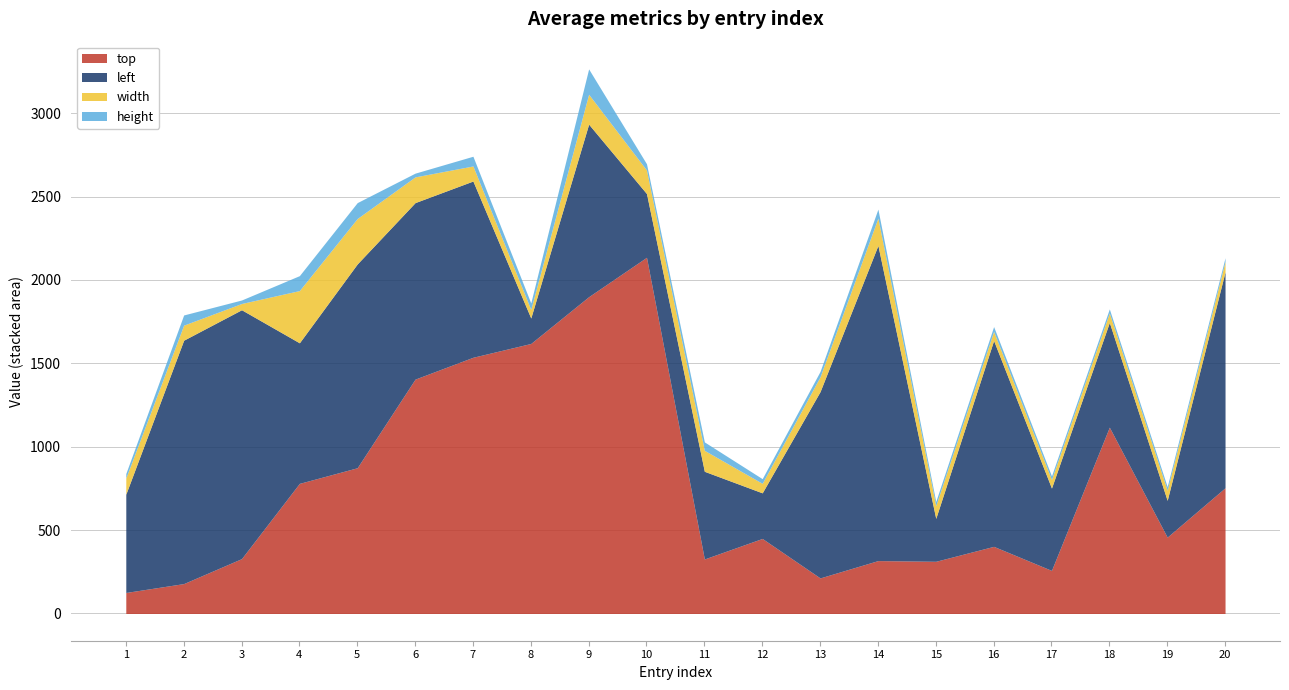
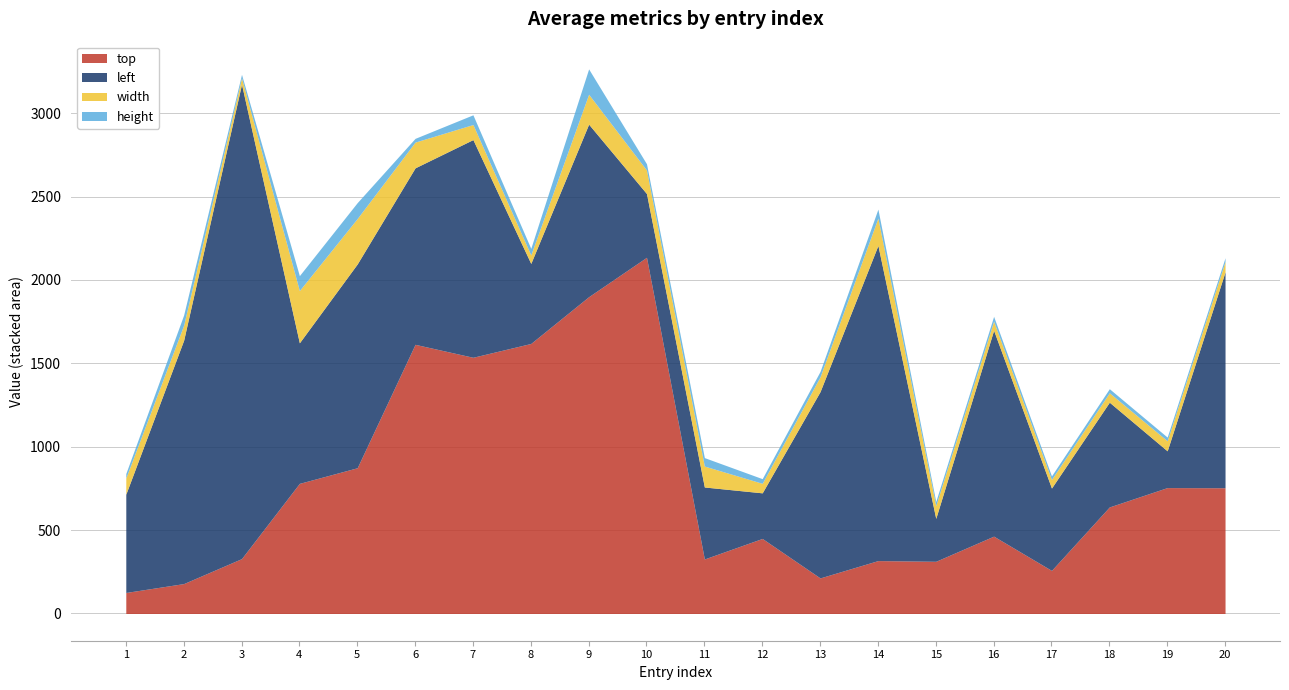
left, 3: 1490 -> 2850
top, 6: 1410 -> 1610
left, 7: 1060 -> 1310
left, 8: 150 -> 480
left, 11: 530 -> 430
top, 16: 400 -> 460
top, 18: 1120 -> 640
top, 19: 460 -> 760
